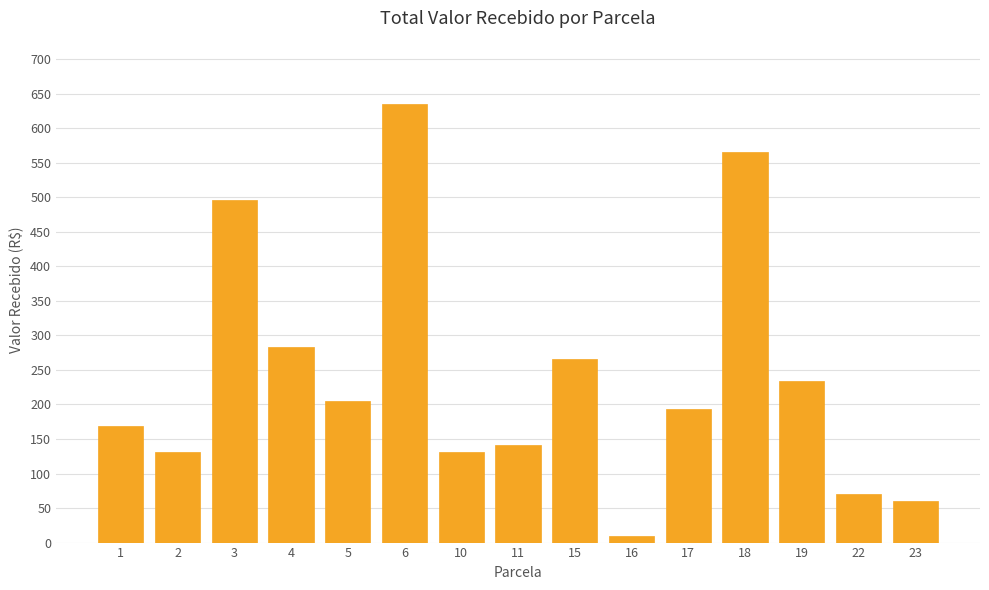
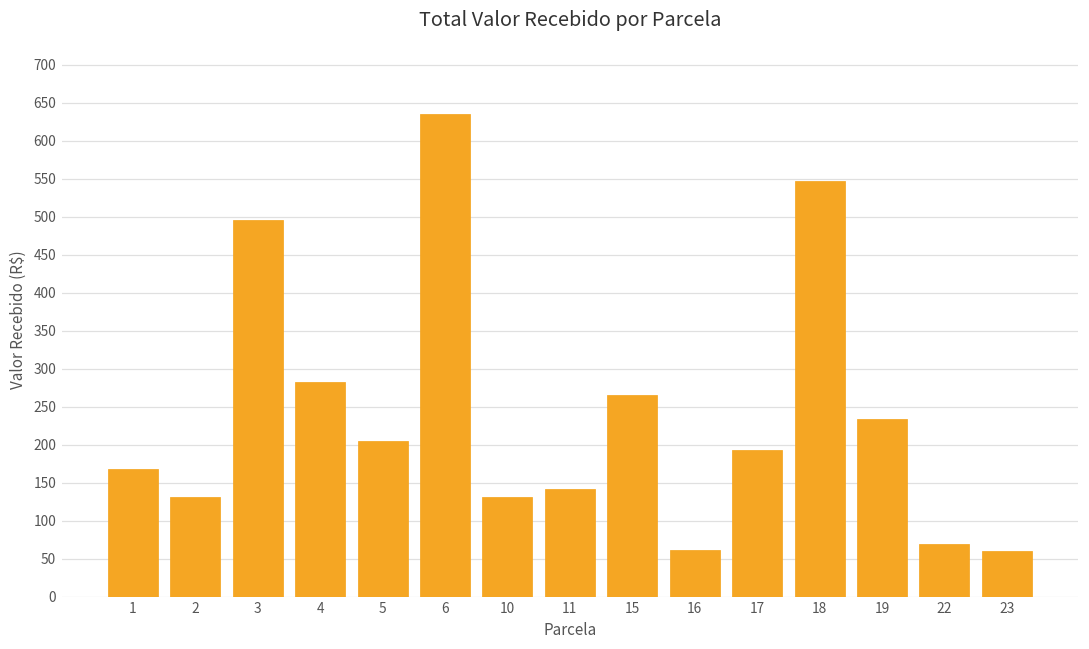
16: 10 -> 60
18: 570 -> 550
